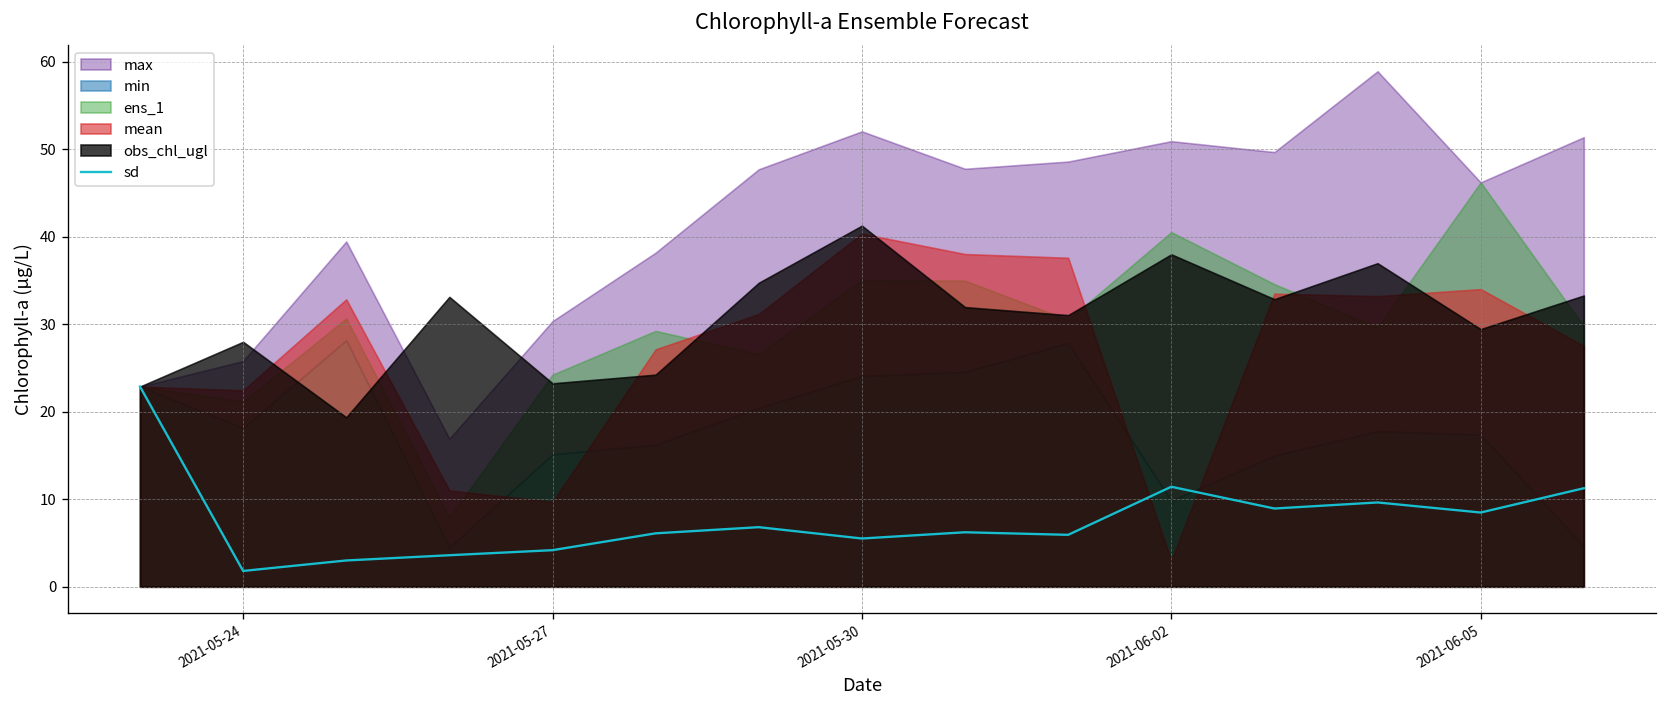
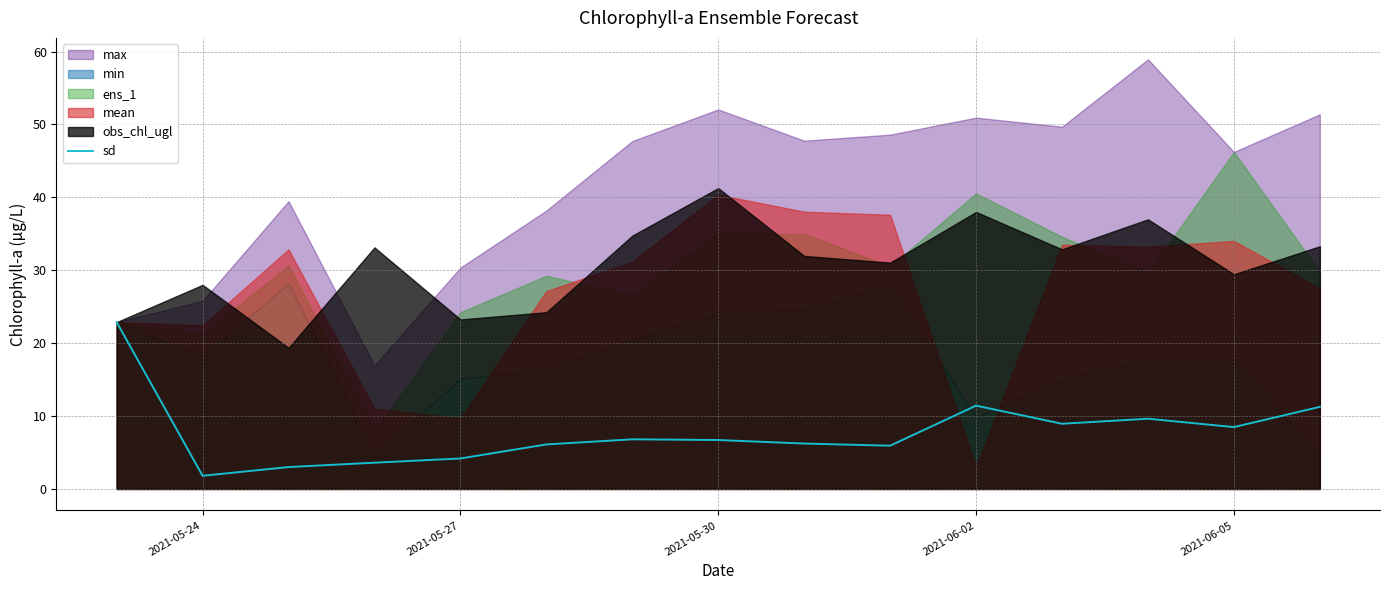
sd, 2021-05-30: 6 -> 7
